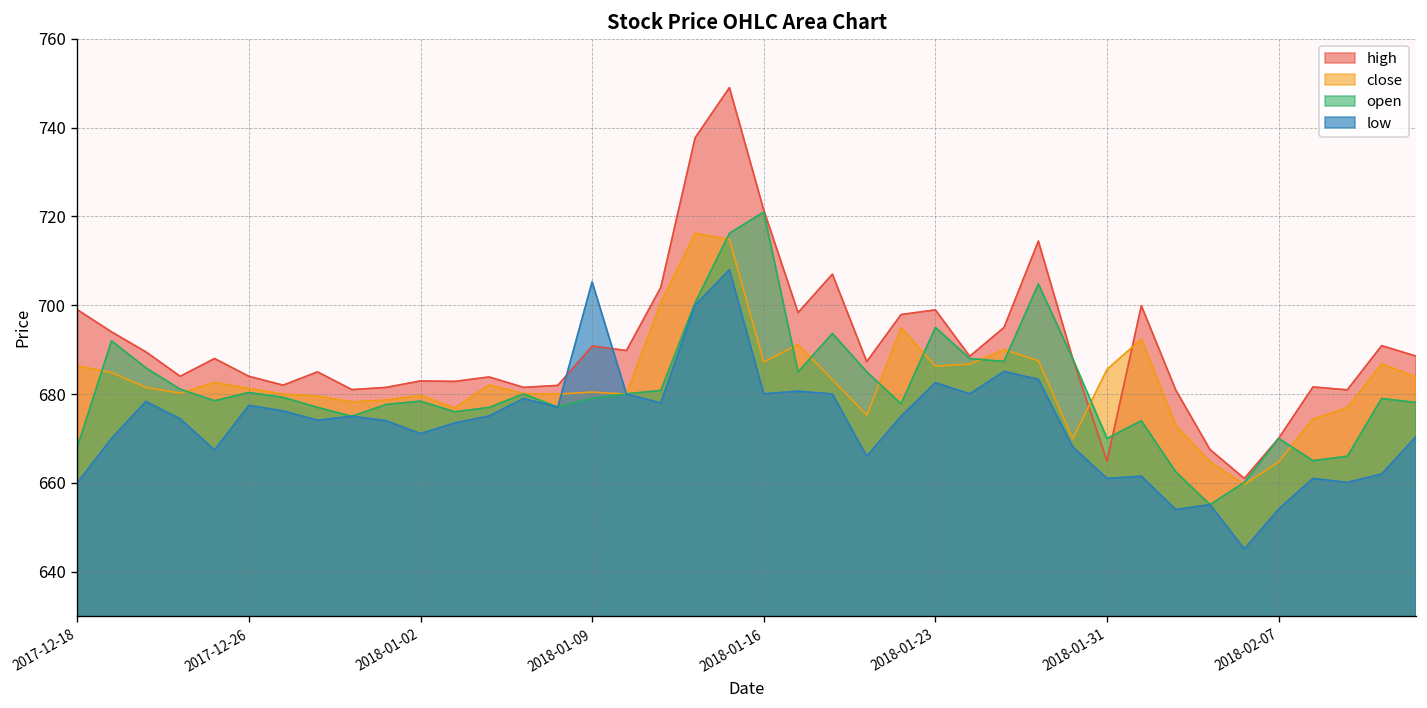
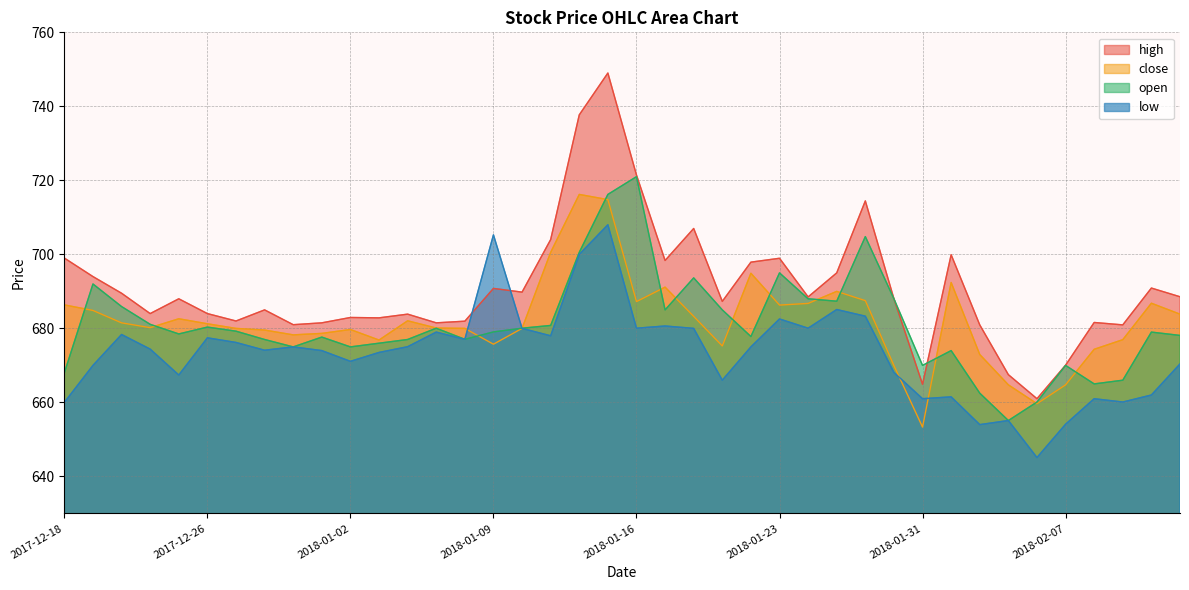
open, 2018-01-02: 678 -> 675
close, 2018-01-09: 680 -> 676
close, 2018-01-31: 686 -> 653
